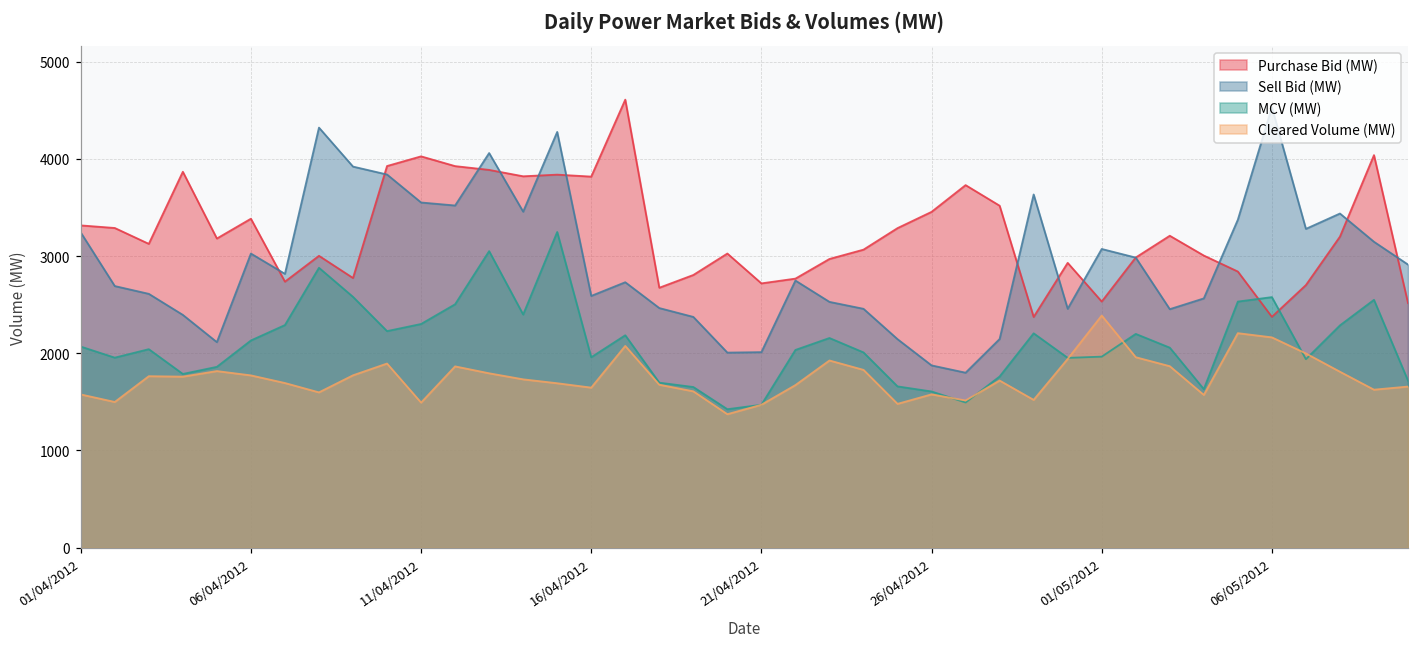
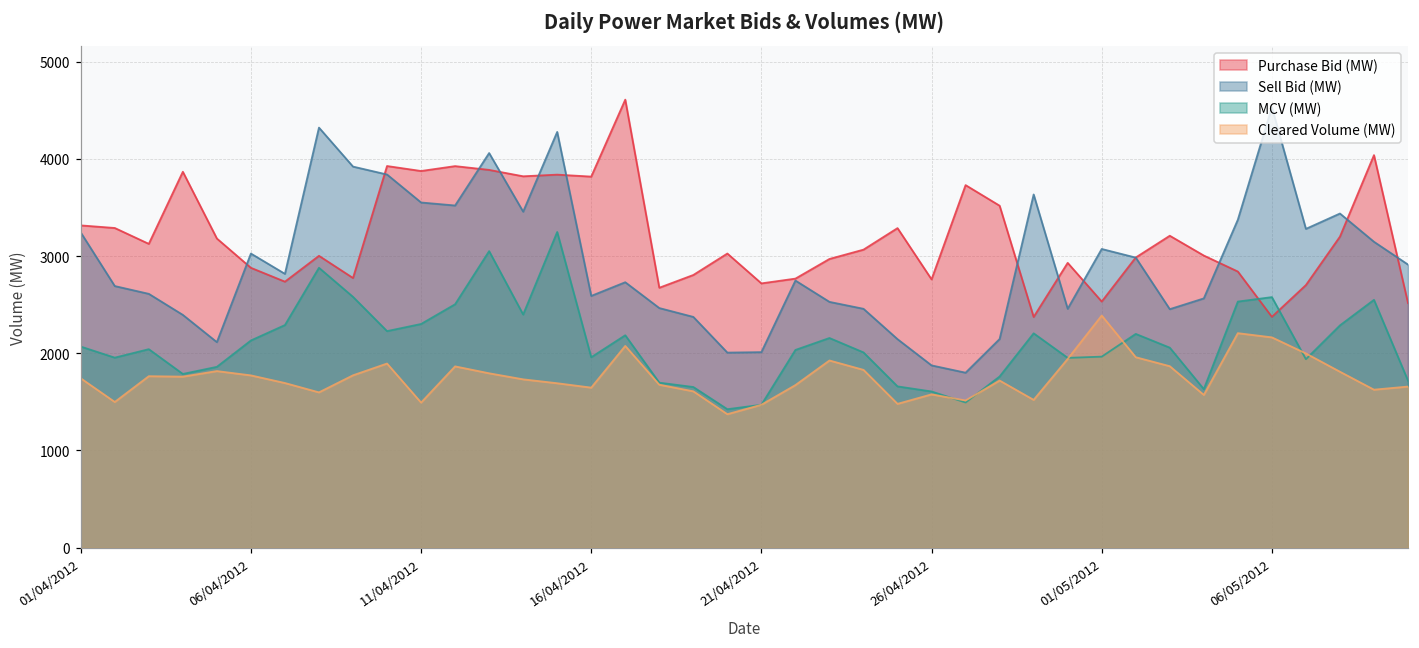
Cleared Volume (MW), 01/04/2012: 1600 -> 1700
Purchase Bid (MW), 06/04/2012: 3400 -> 2900
Purchase Bid (MW), 11/04/2012: 4000 -> 3900
Purchase Bid (MW), 26/04/2012: 3500 -> 2800
